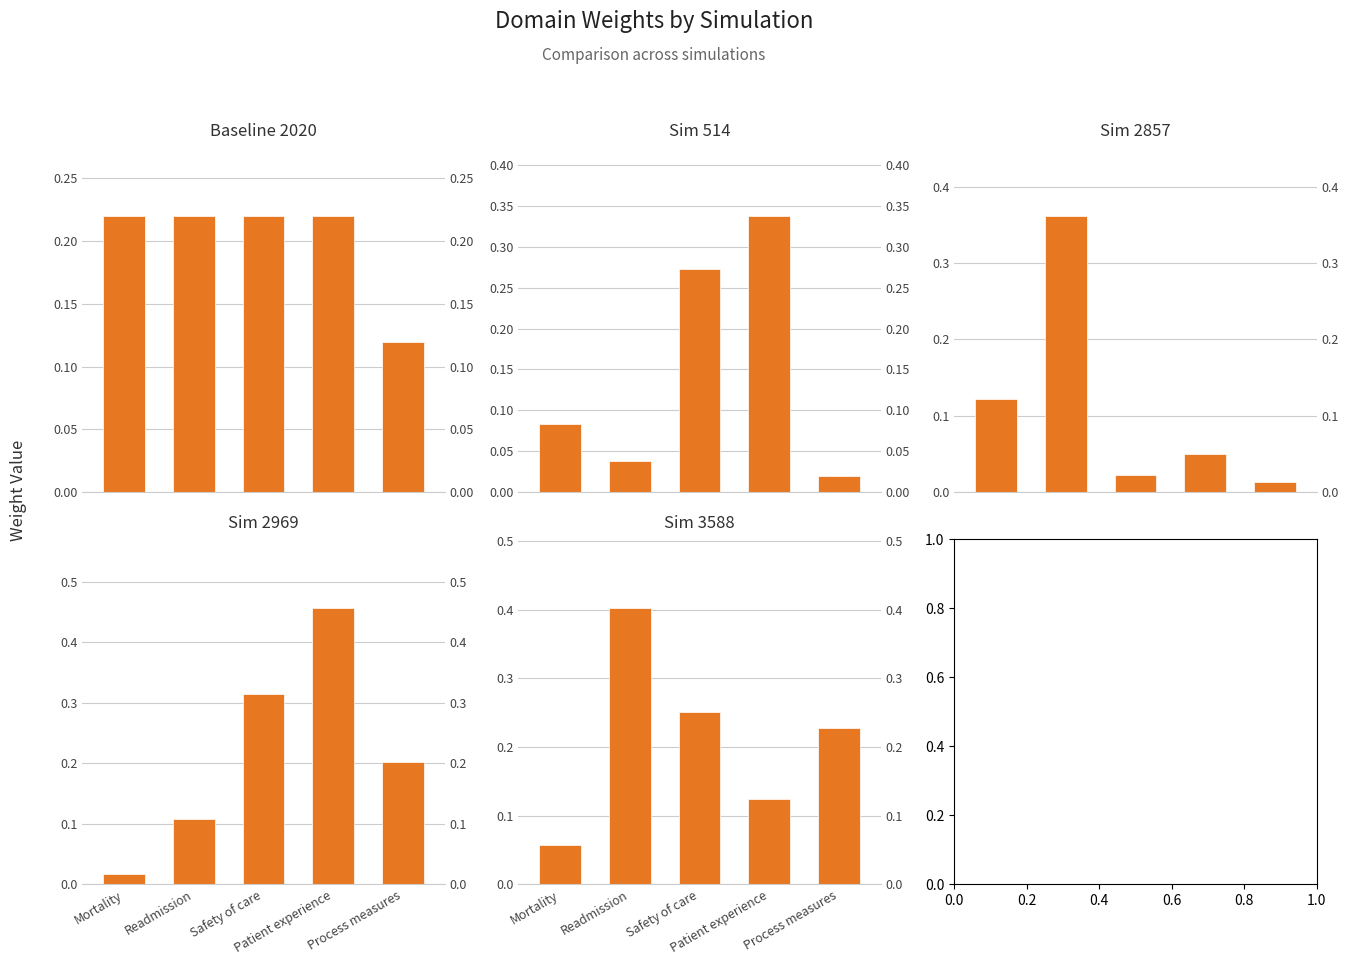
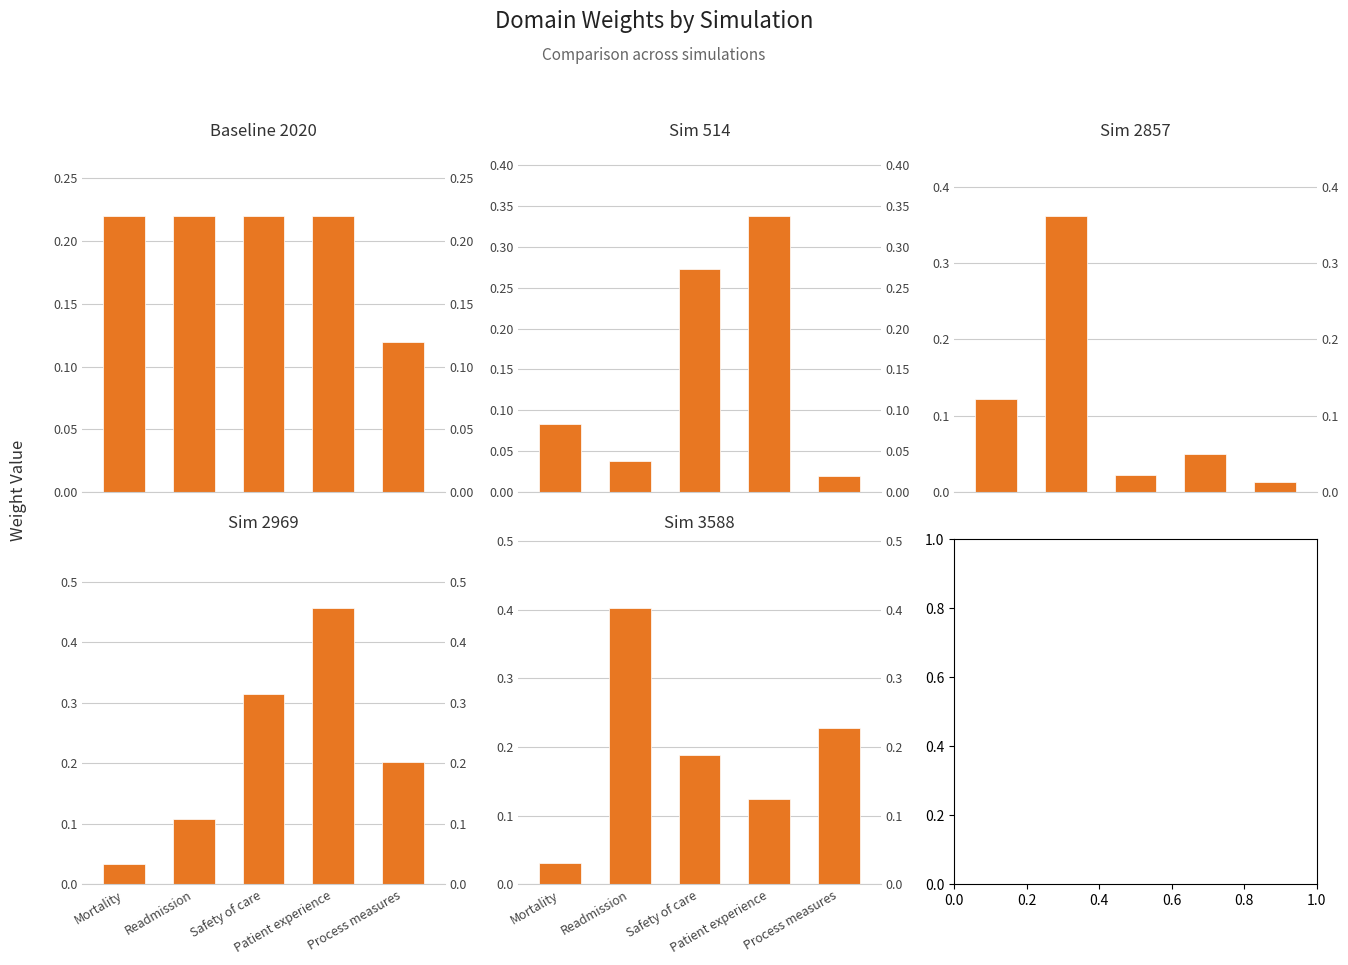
Sim 2969, Mortality: 0.02 -> 0.03
Sim 3588, Mortality: 0.06 -> 0.03
Sim 3588, Safety of care: 0.25 -> 0.19
